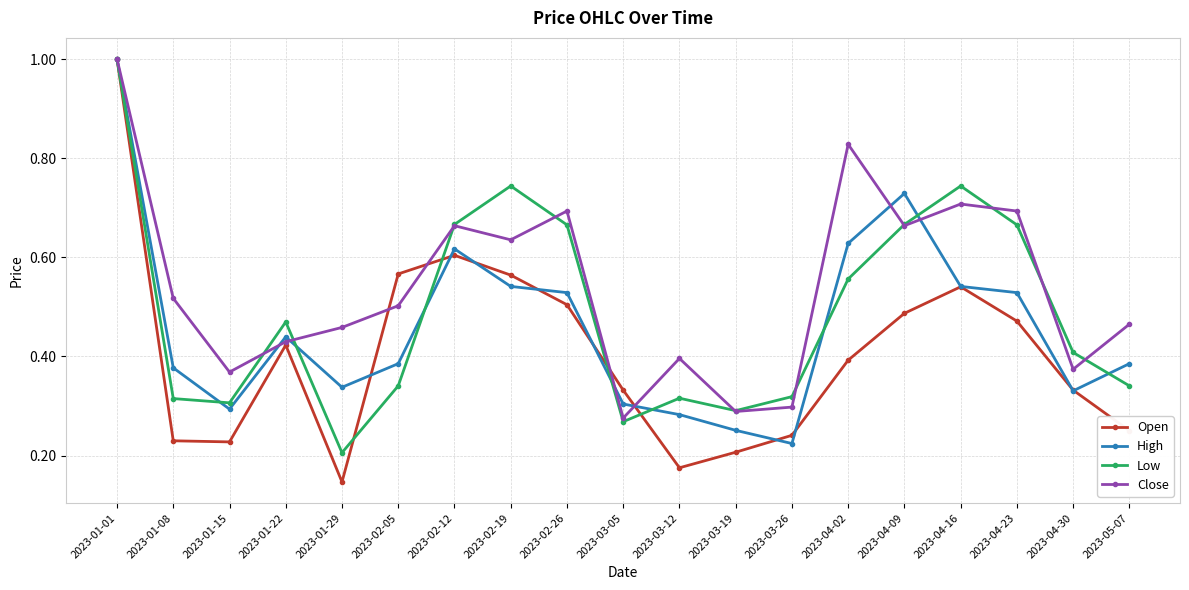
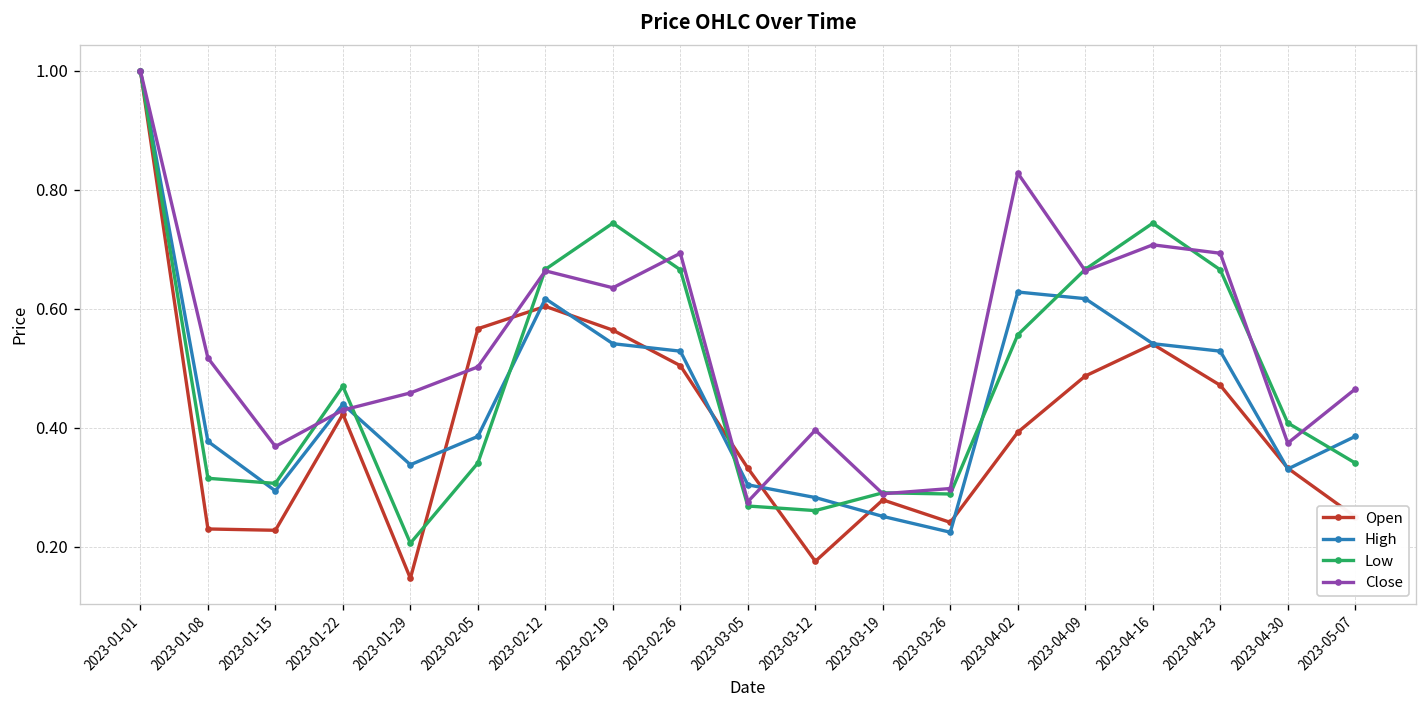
Low, 2023-03-12: 0.32 -> 0.26
Open, 2023-03-19: 0.21 -> 0.28
Low, 2023-03-26: 0.32 -> 0.29
High, 2023-04-09: 0.73 -> 0.62
